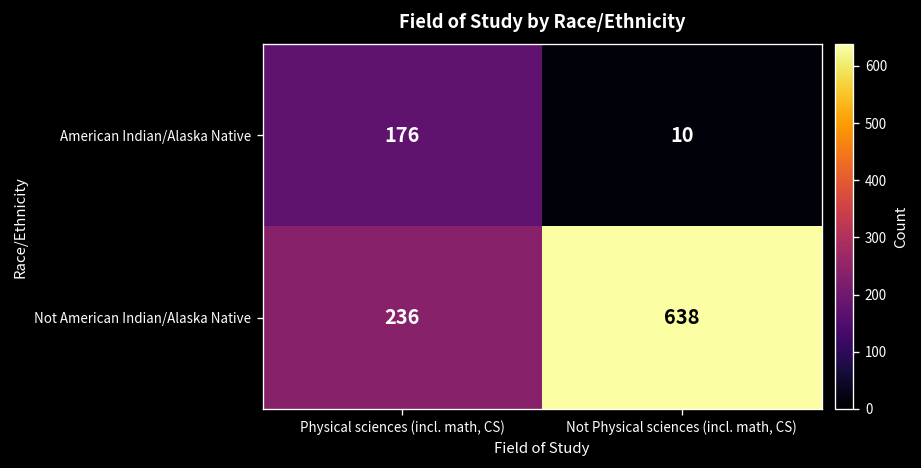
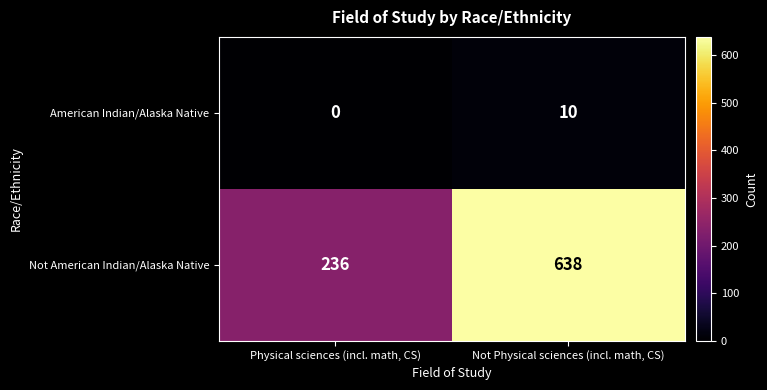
American Indian/Alaska Native, Physical sciences (incl. math, CS): 176 -> 0
